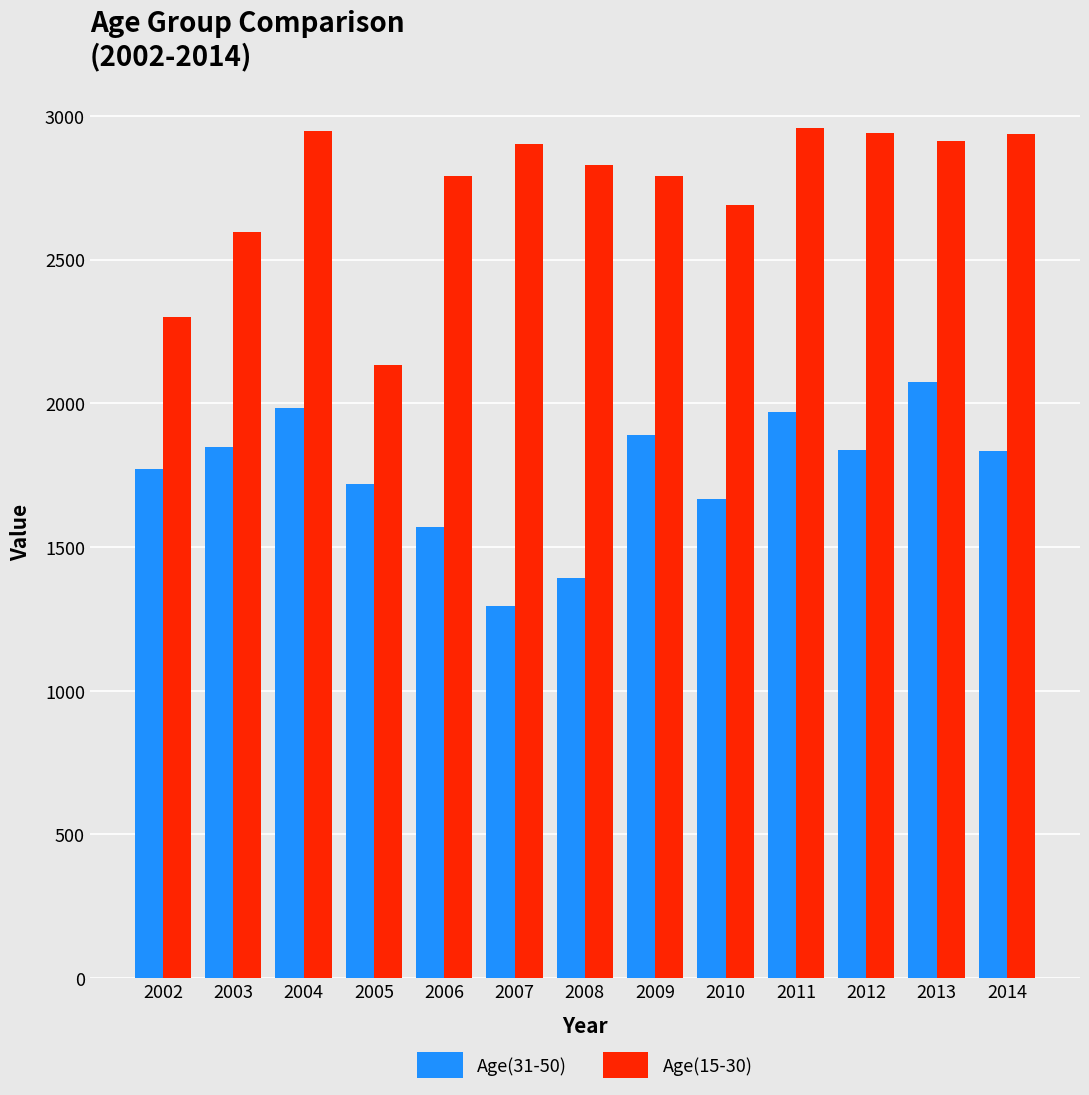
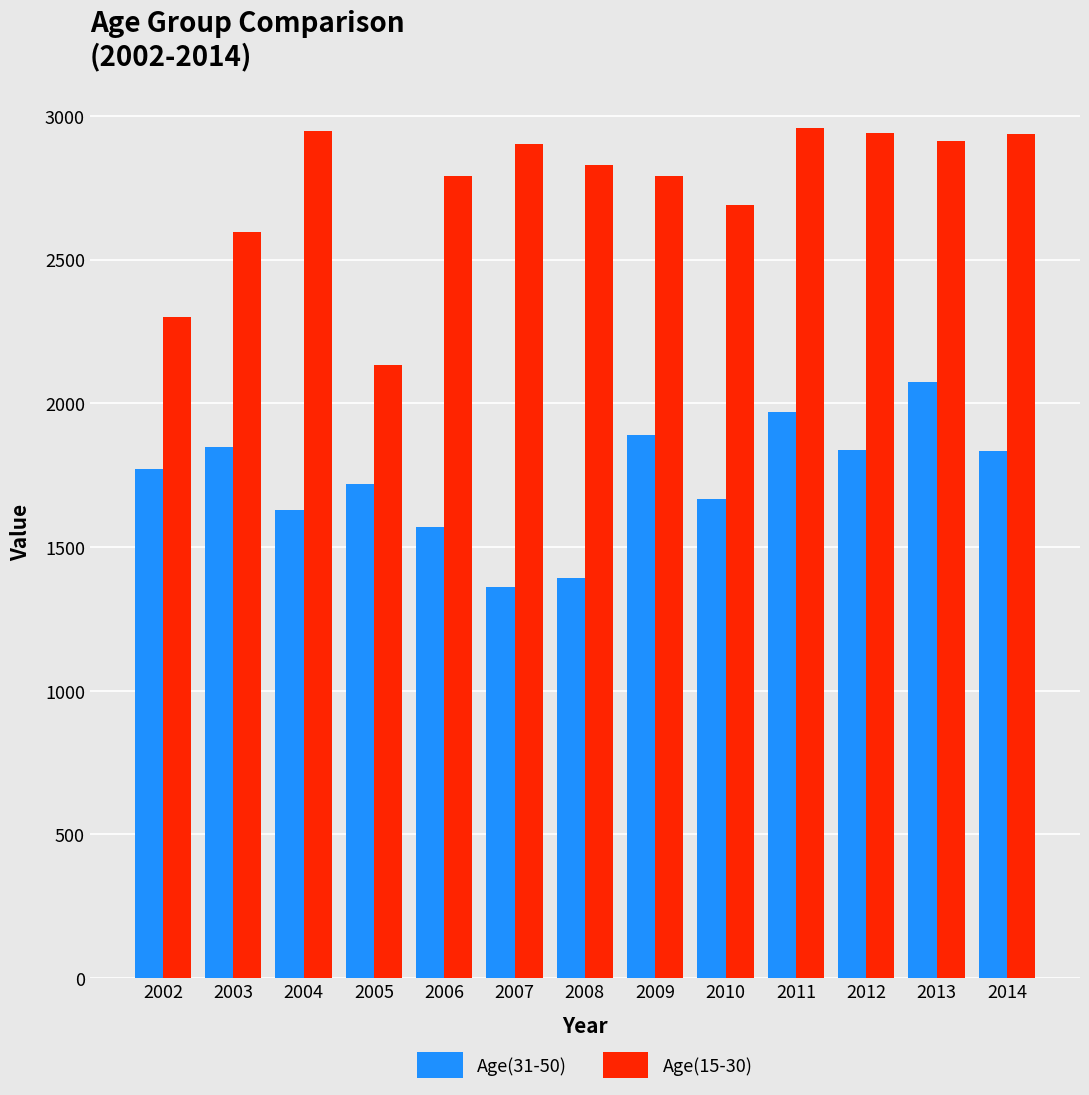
Age(31-50), 2004: 1980 -> 1630
Age(31-50), 2007: 1290 -> 1360
